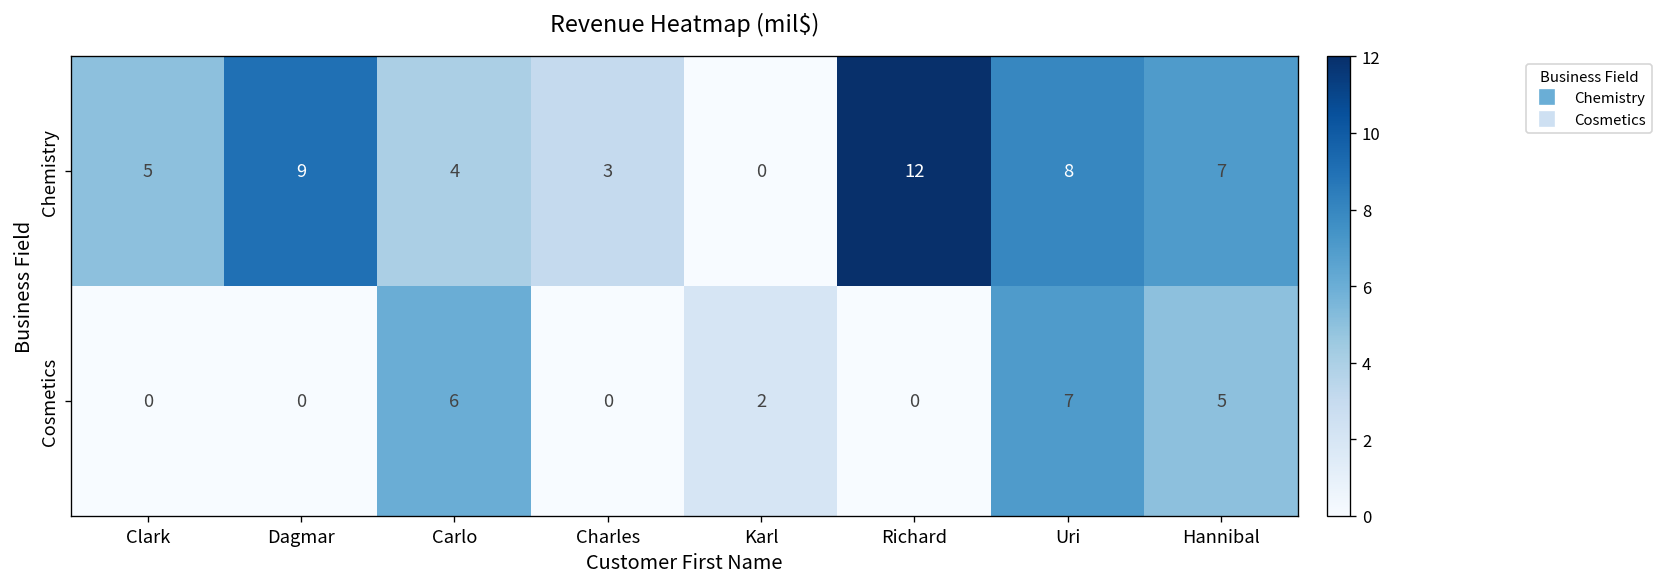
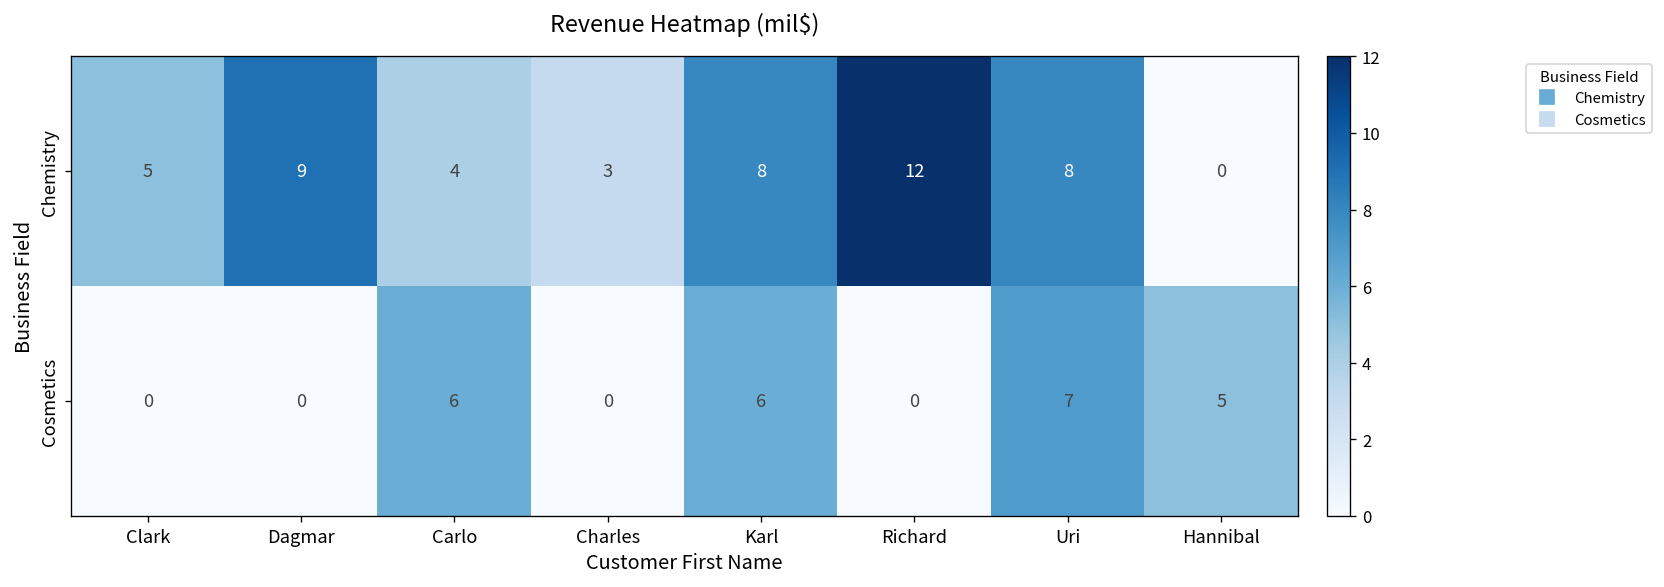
Chemistry, Karl: 0 -> 8
Chemistry, Hannibal: 7 -> 0
Cosmetics, Karl: 2 -> 6
